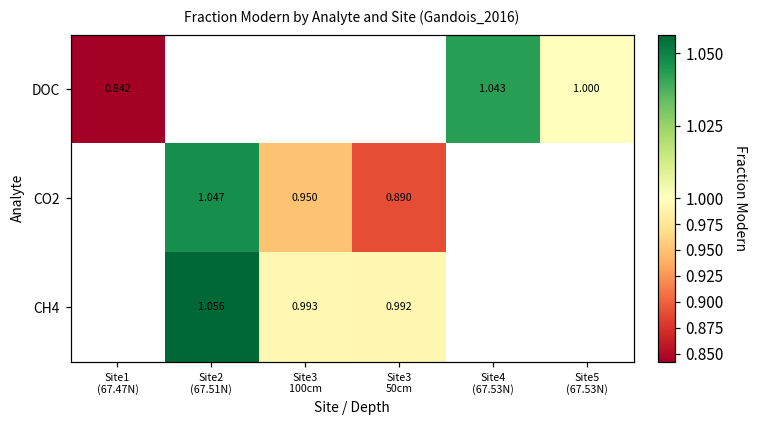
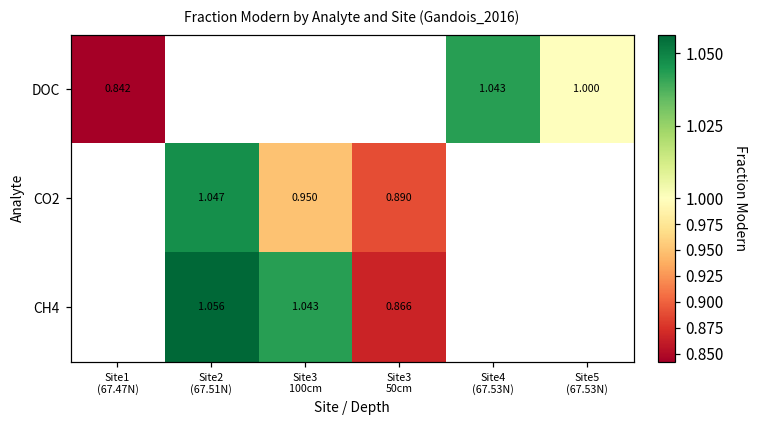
CH4, Site3 100cm: 0.993 -> 1.043
CH4, Site3 50cm: 0.992 -> 0.866
